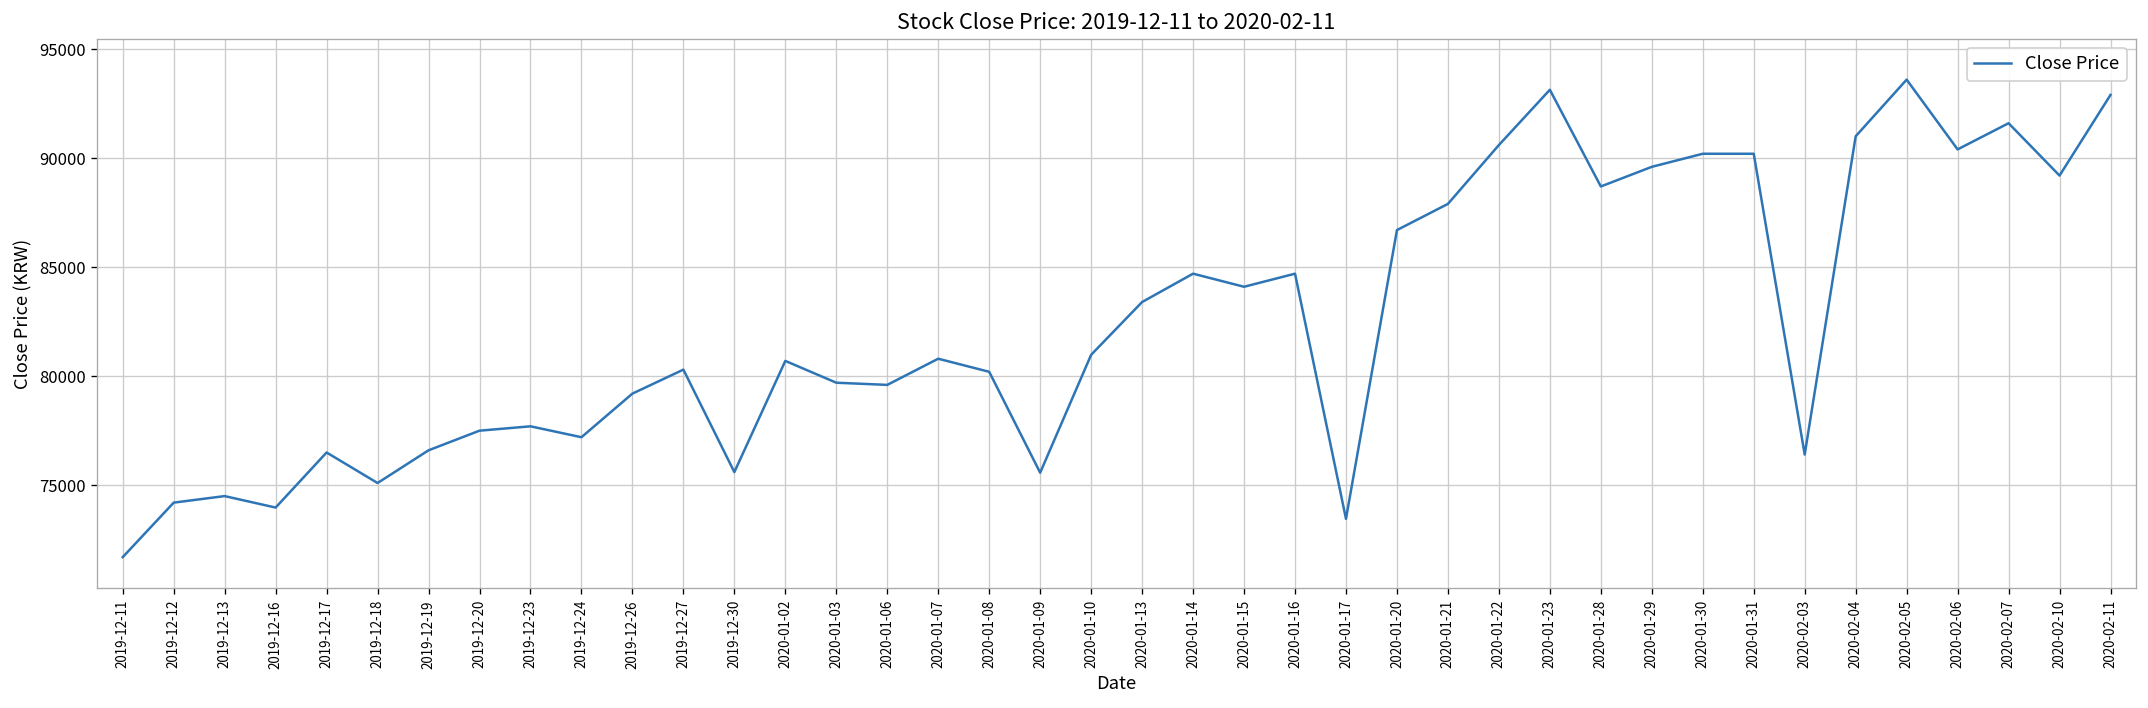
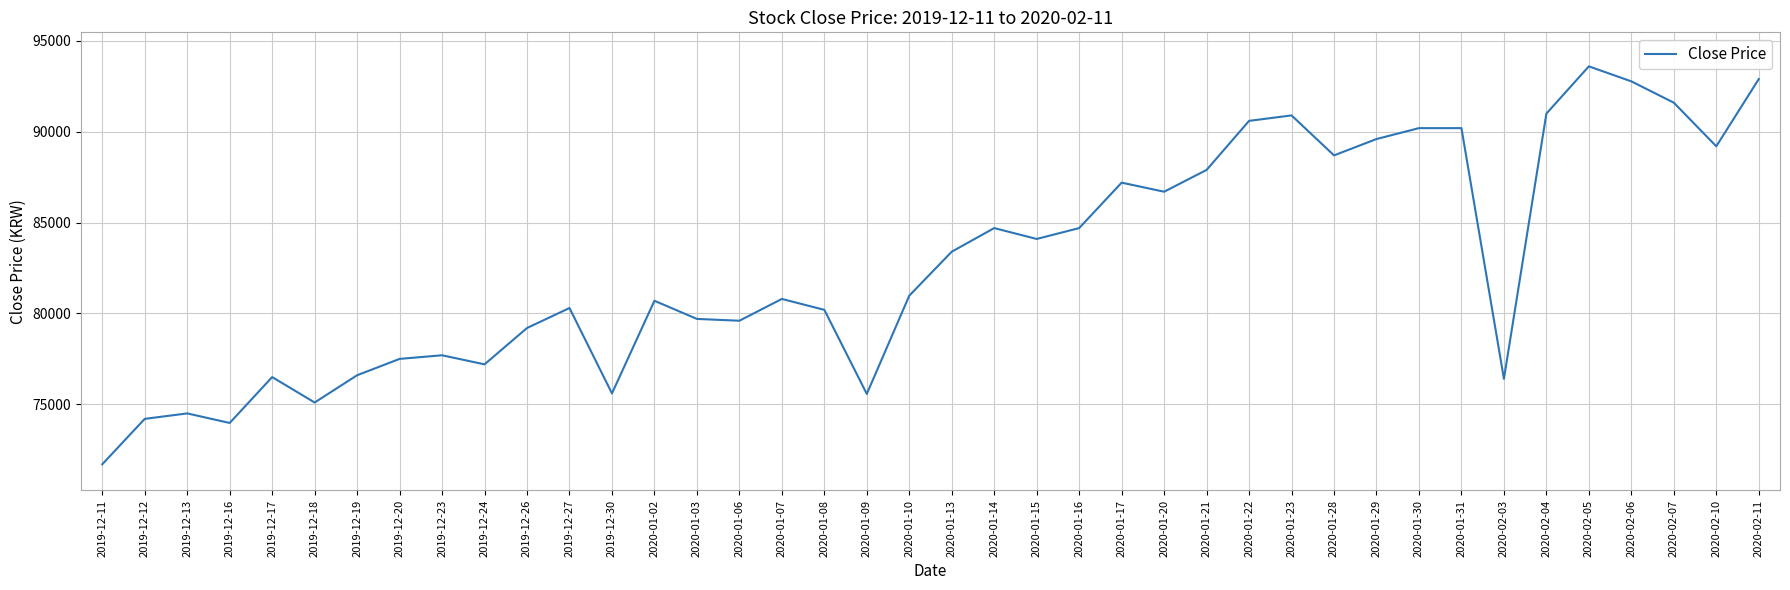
2020-01-17: 73500 -> 87200
2020-01-23: 93100 -> 90900
2020-02-06: 90400 -> 92800
